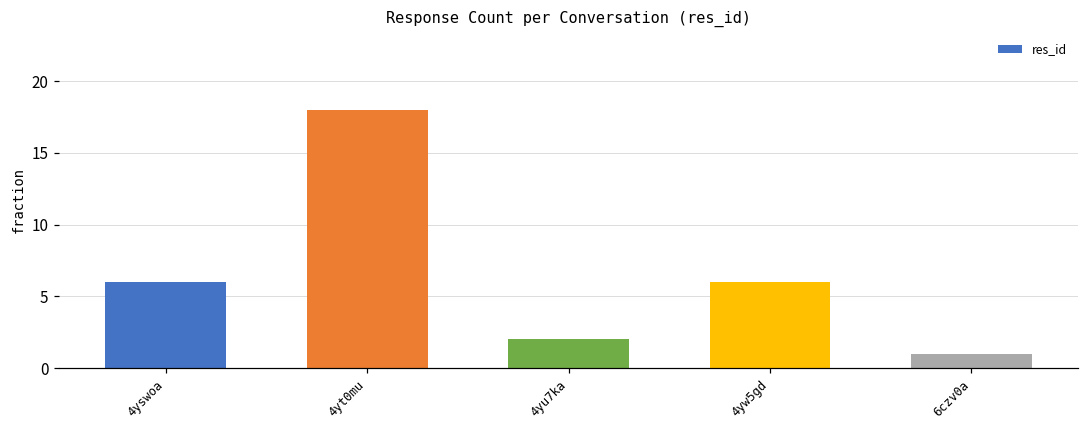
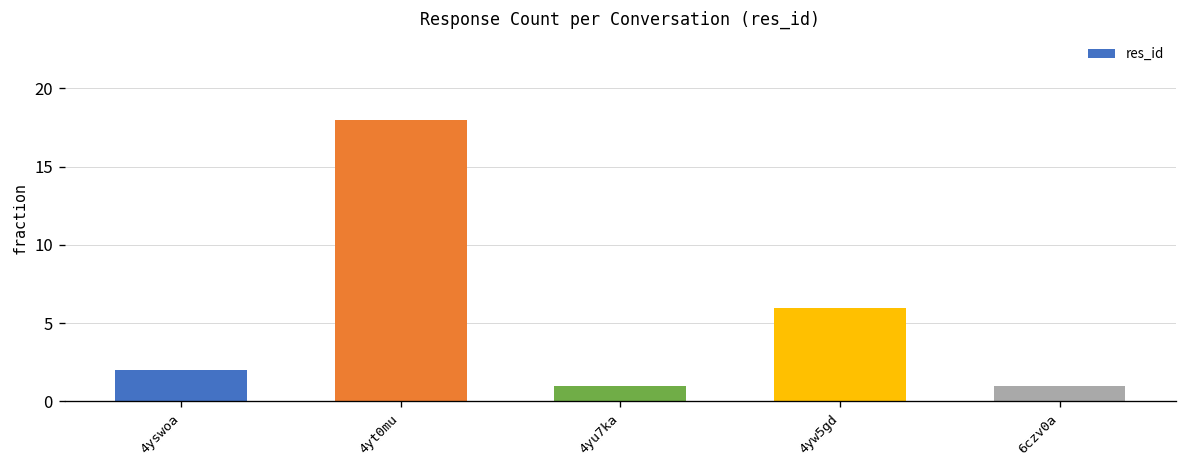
4yswoa: 6 -> 2
4yu7ka: 2 -> 1
